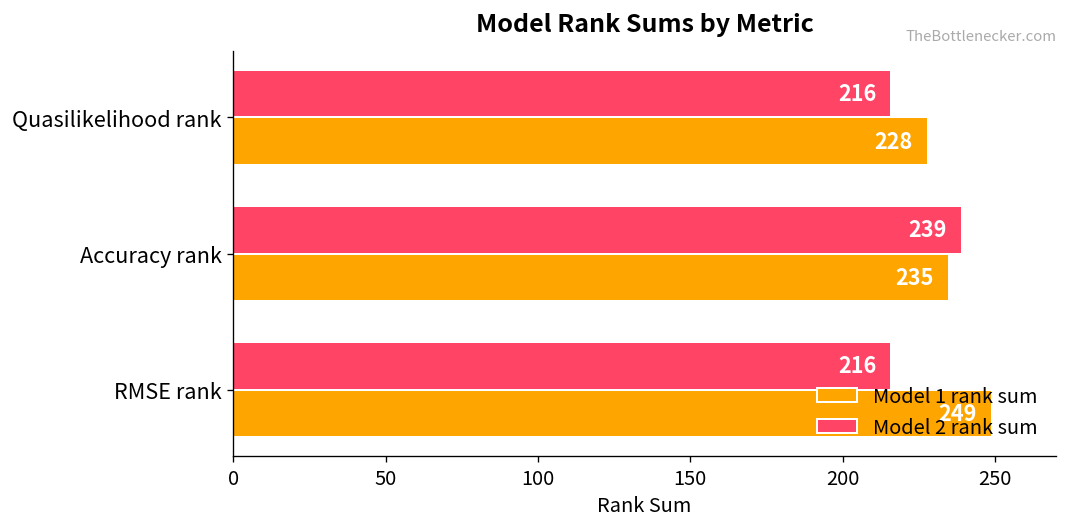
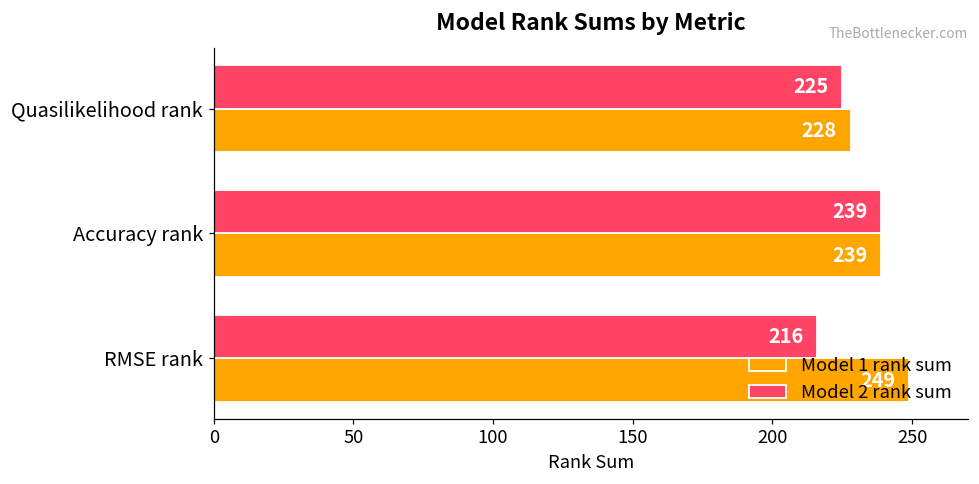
Model 2 rank sum, Quasilikelihood rank: 216 -> 225
Model 1 rank sum, Accuracy rank: 235 -> 239
